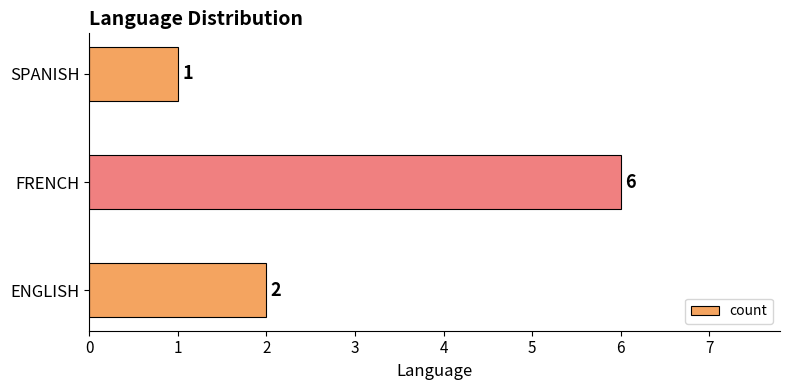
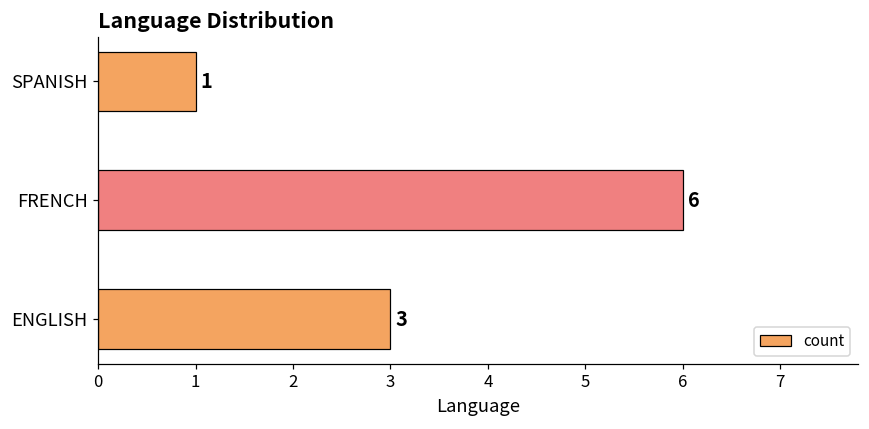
ENGLISH: 2 -> 3
